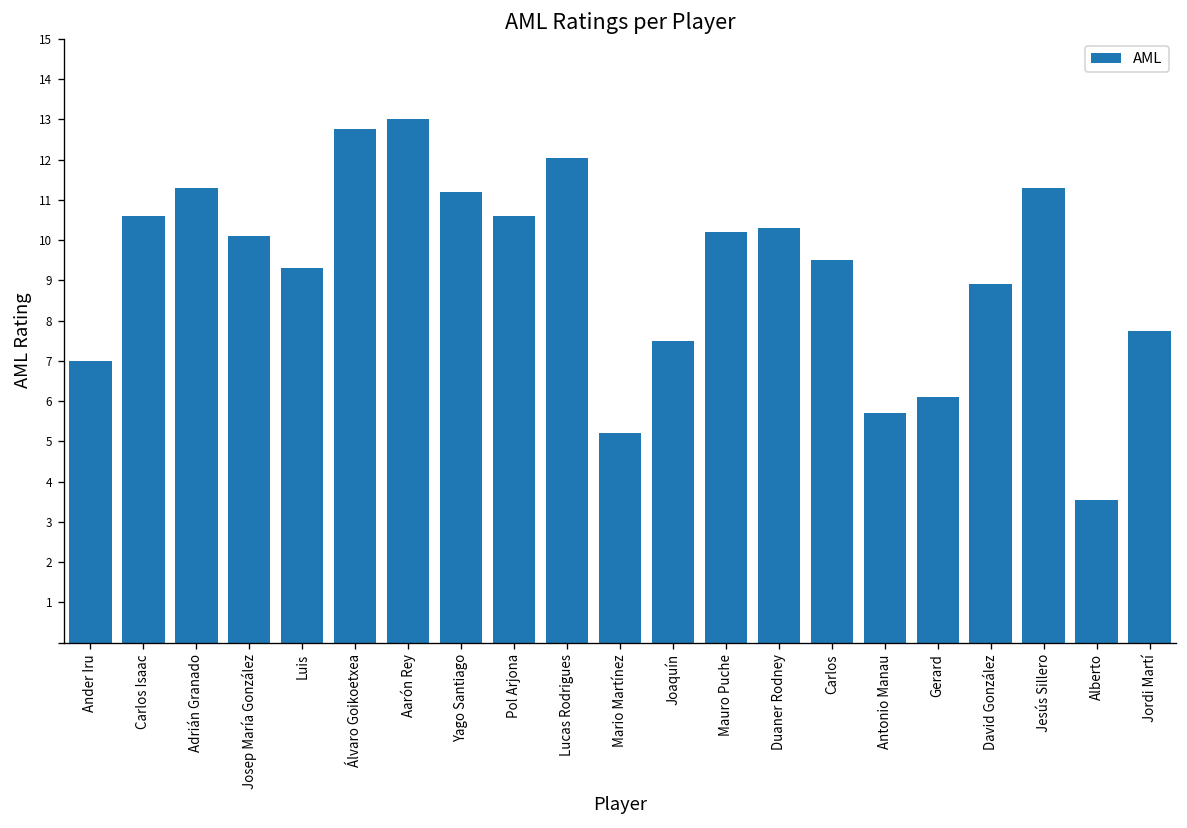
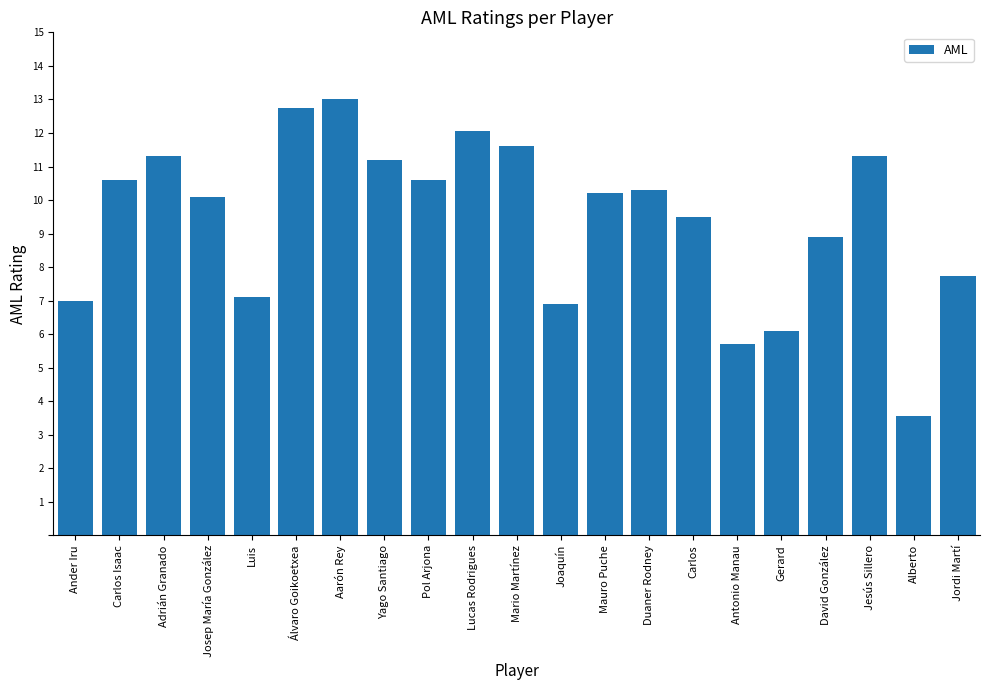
Luis: 9.3 -> 7.1
Mario Martínez: 5.2 -> 11.6
Joaquín: 7.5 -> 6.9
